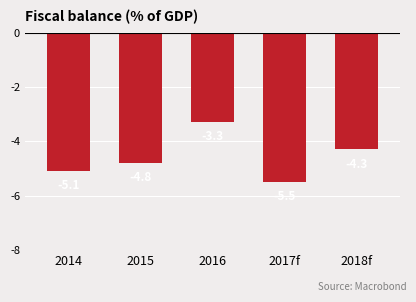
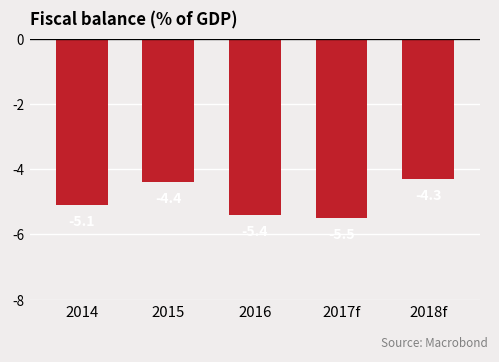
2015: -4.8 -> -4.4
2016: -3.3 -> -5.4
